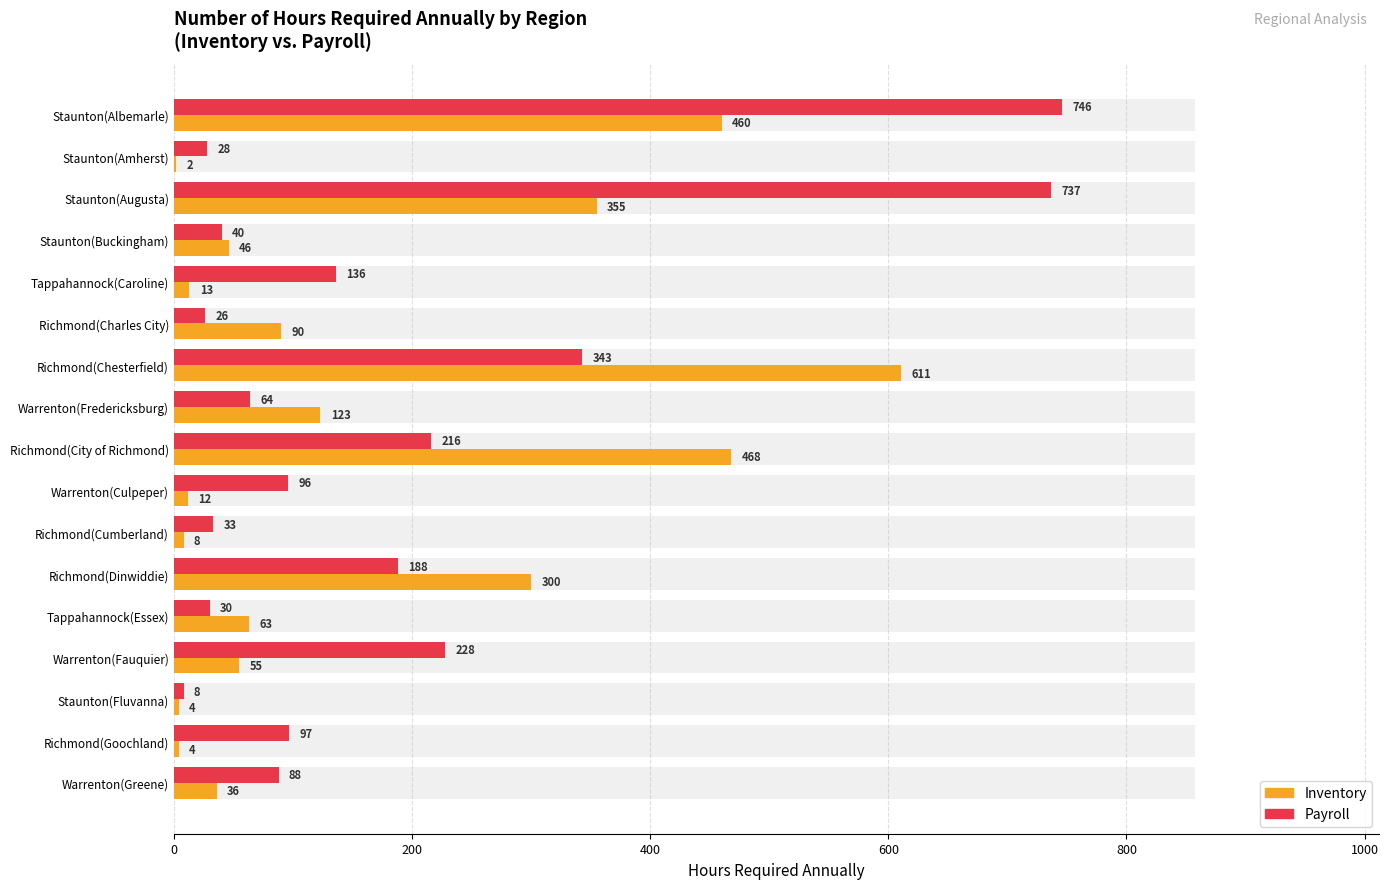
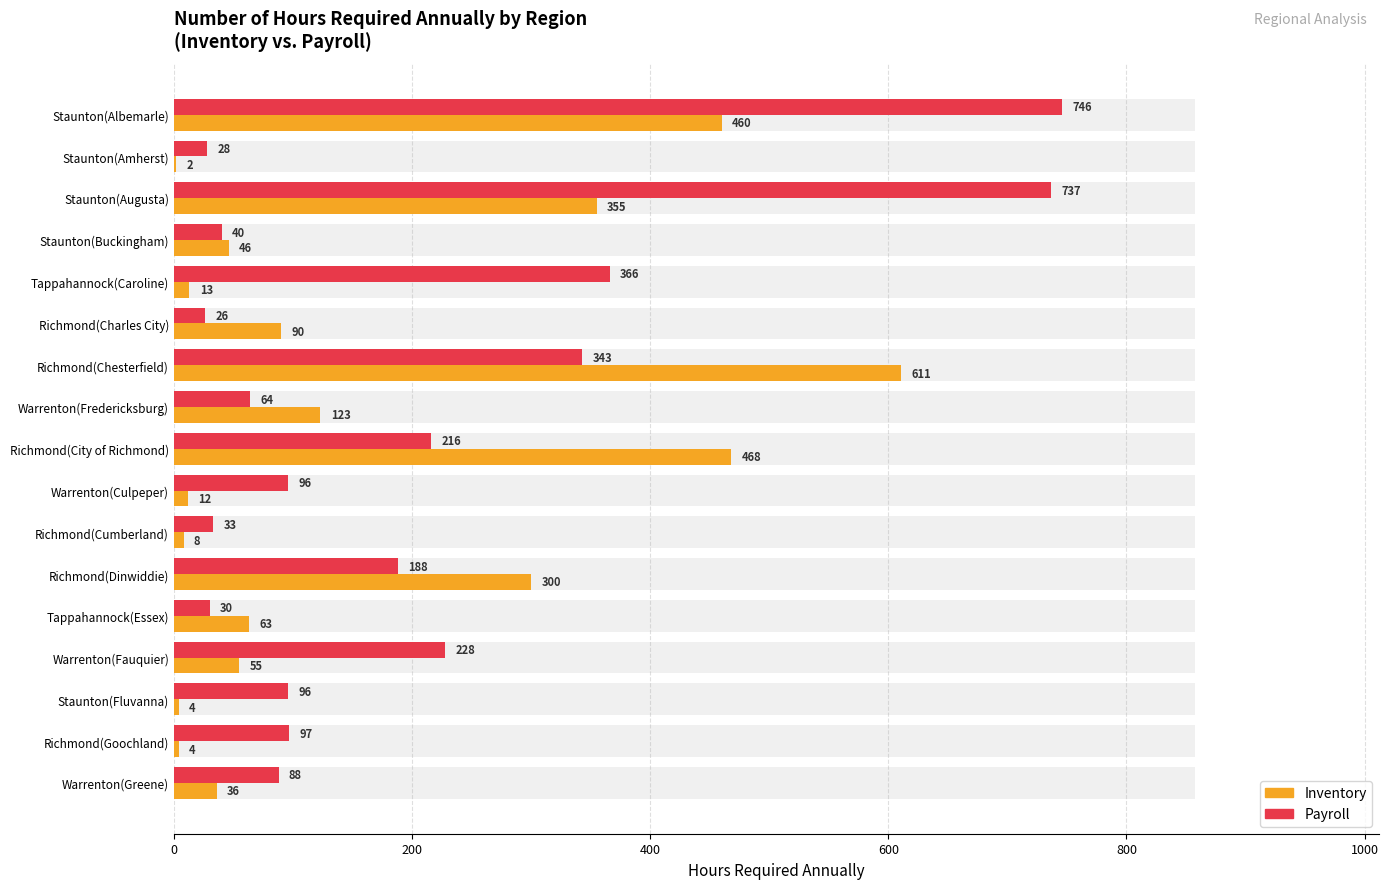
Payroll, Tappahannock(Caroline): 136 -> 366
Payroll, Staunton(Fluvanna): 8 -> 96
